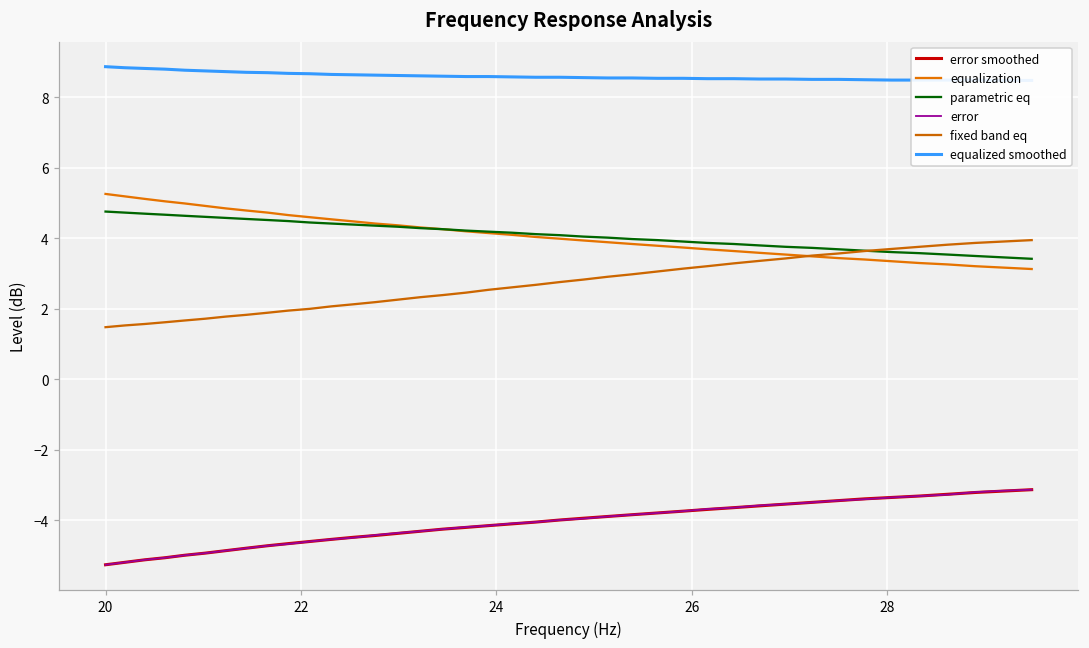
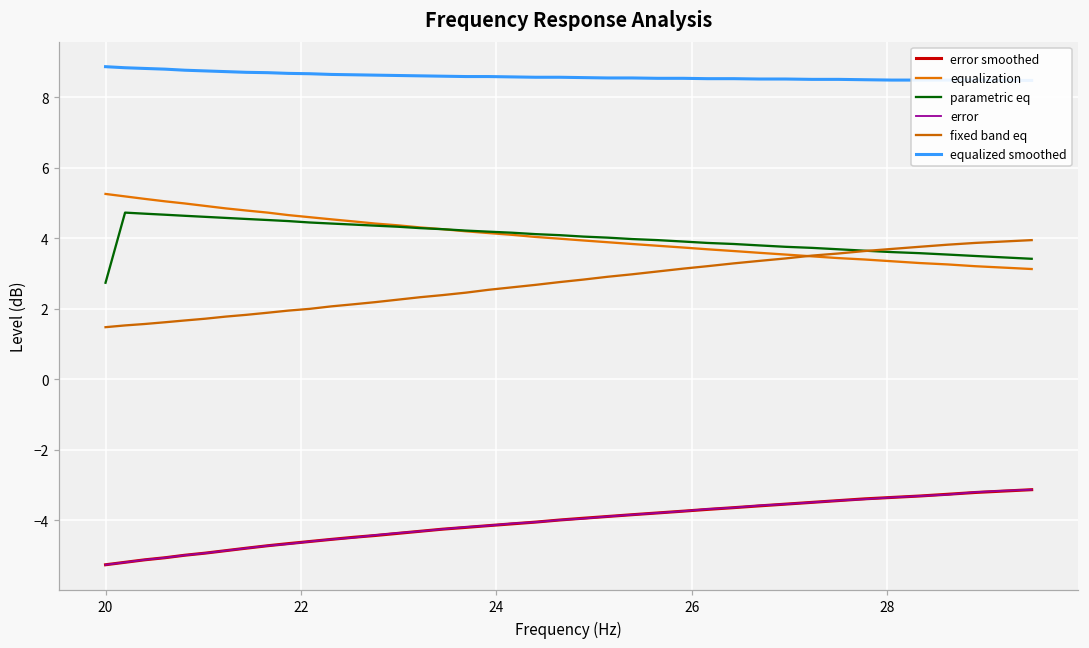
parametric eq, 20: 4.8 -> 2.7
